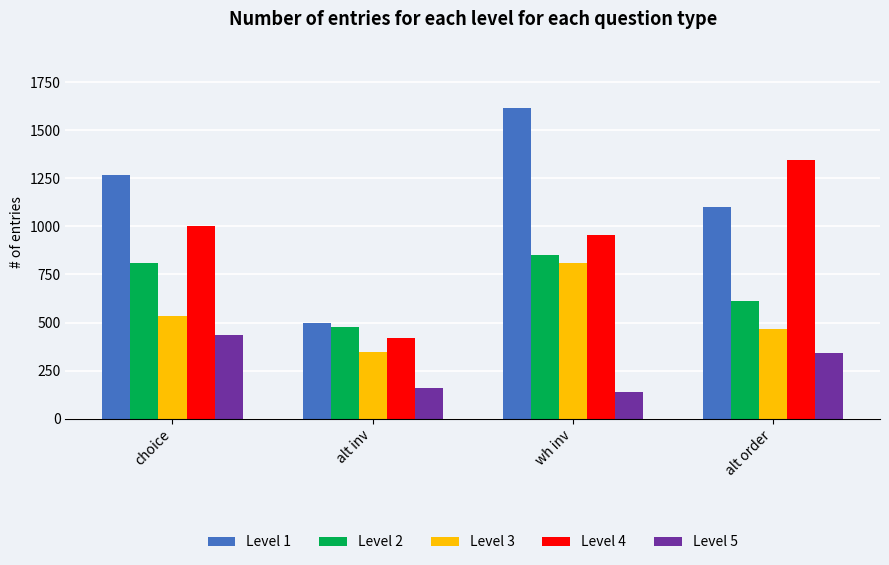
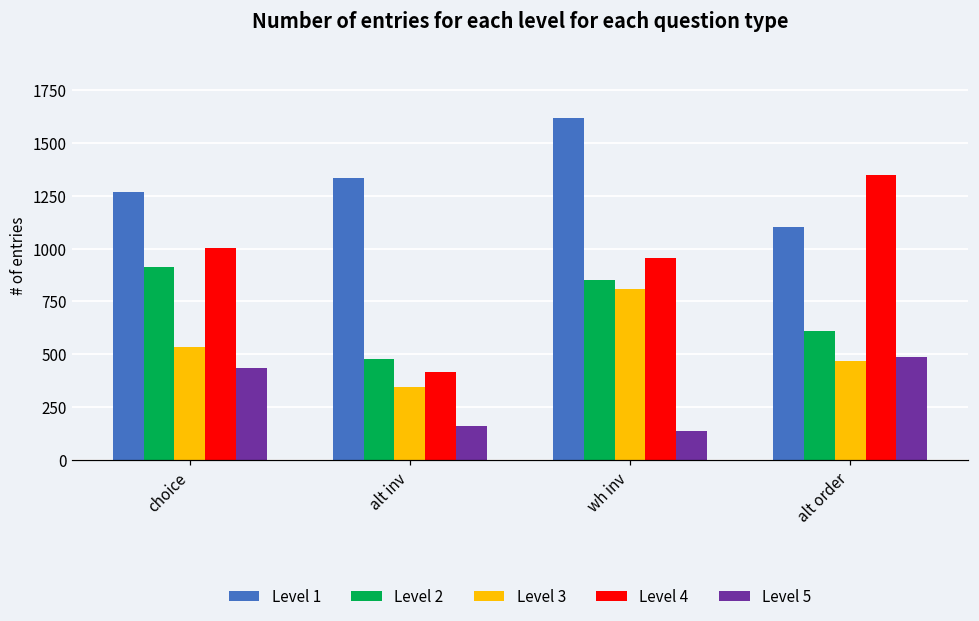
Level 2, choice: 810 -> 910
Level 1, alt inv: 500 -> 1330
Level 5, alt order: 340 -> 490
